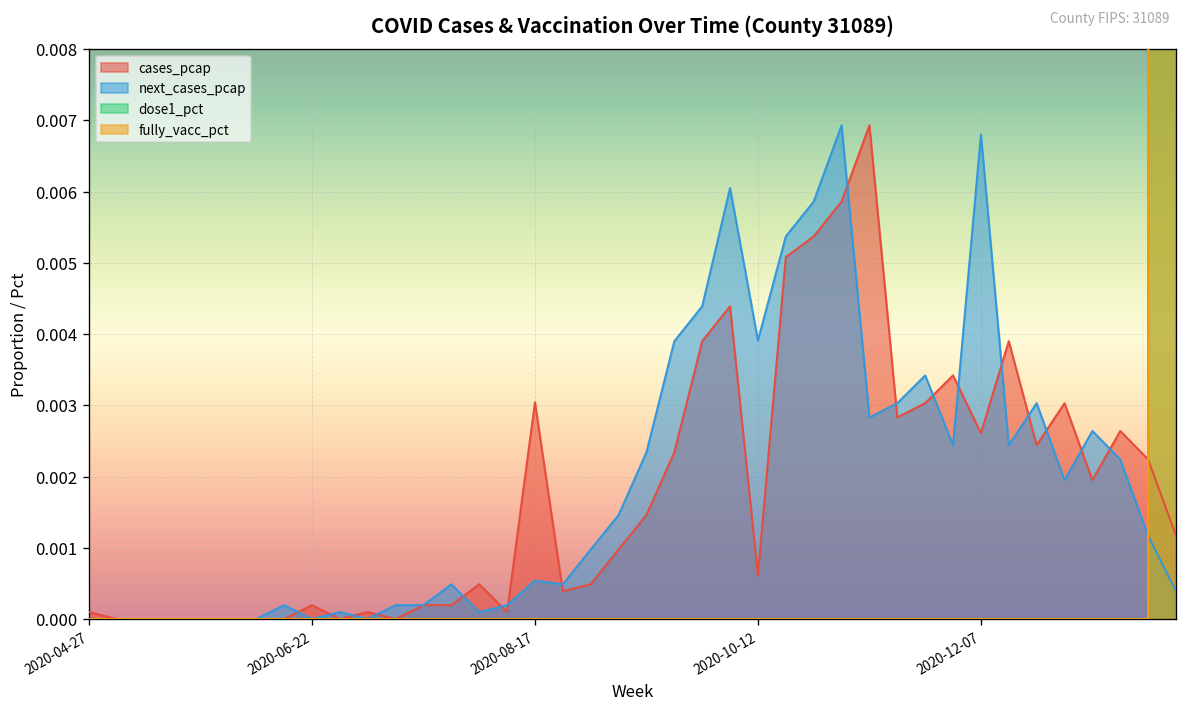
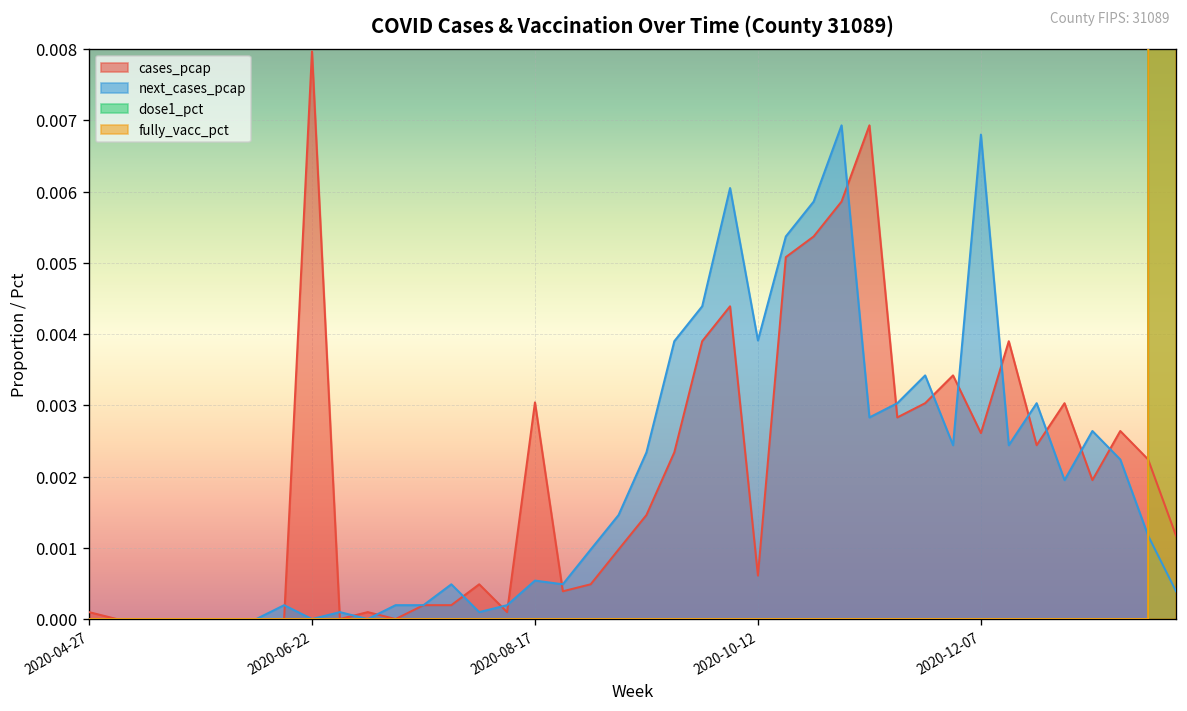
cases_pcap, 2020-06-22: 0.0002 -> 0.0080
